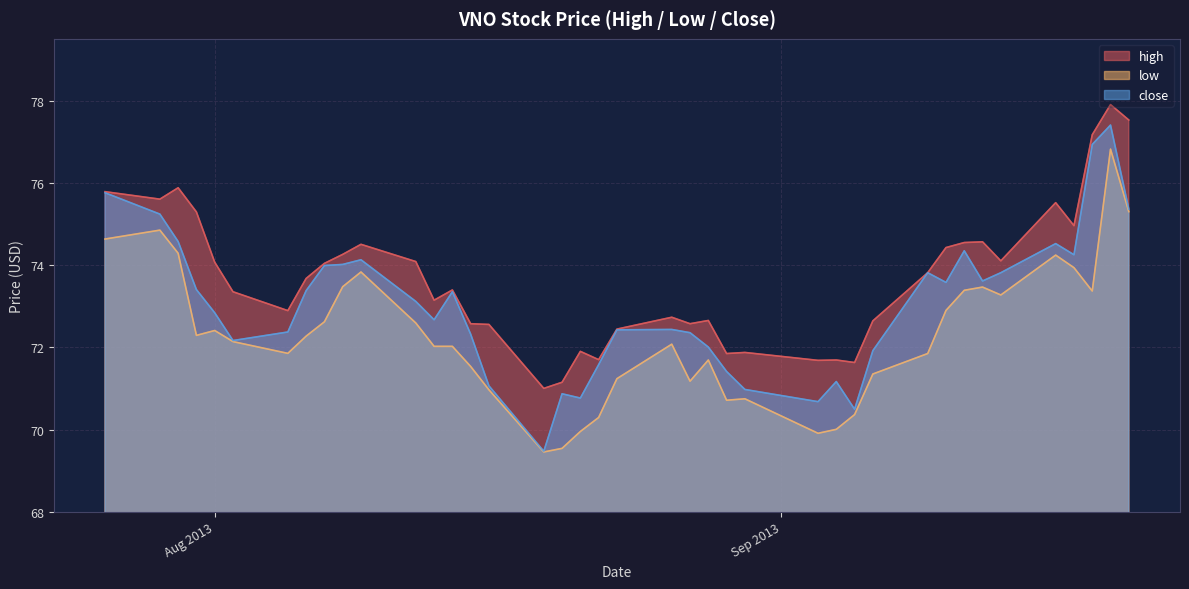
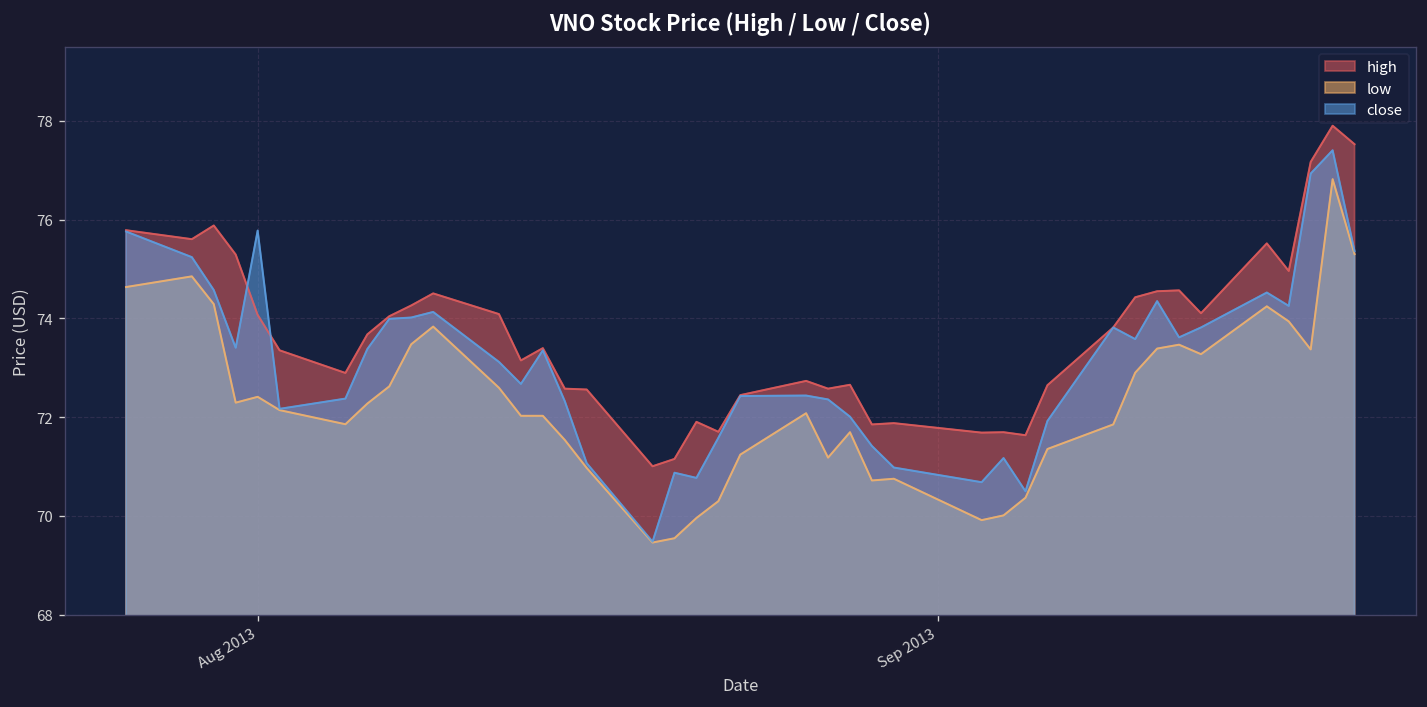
close, Aug 2013: 72.8 -> 75.8
